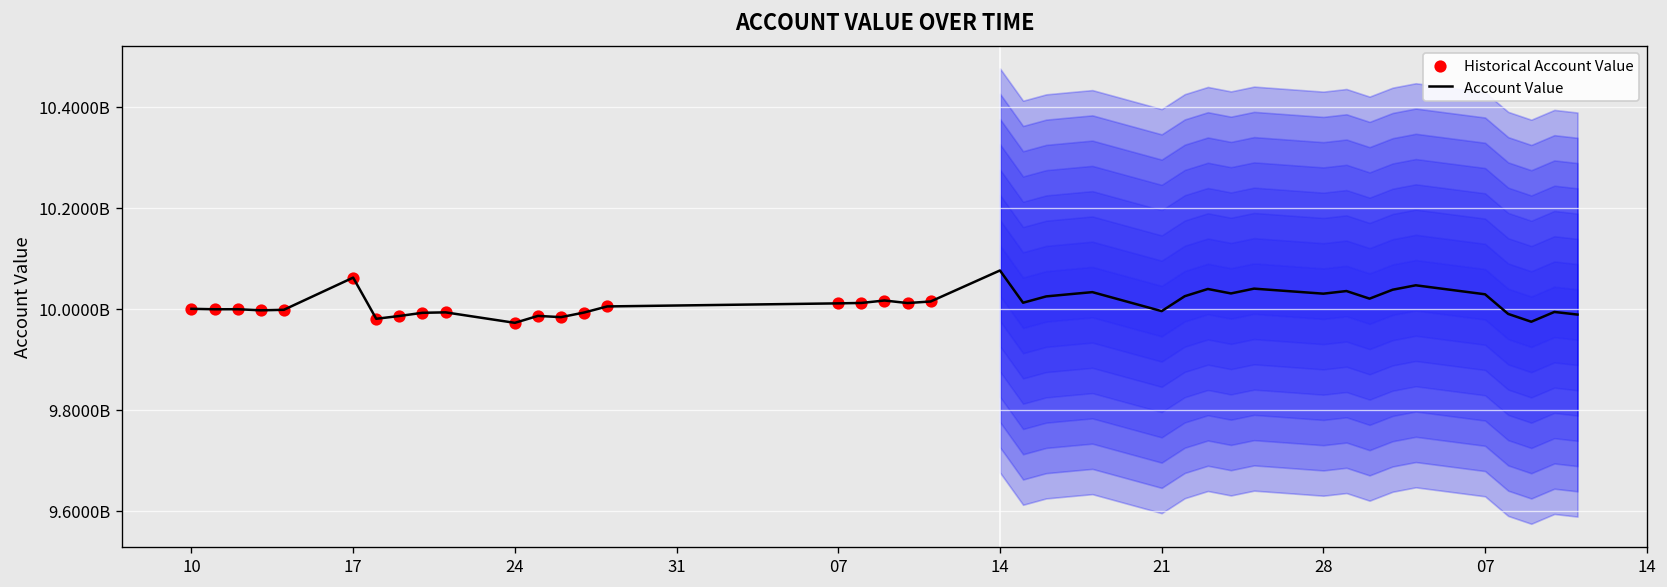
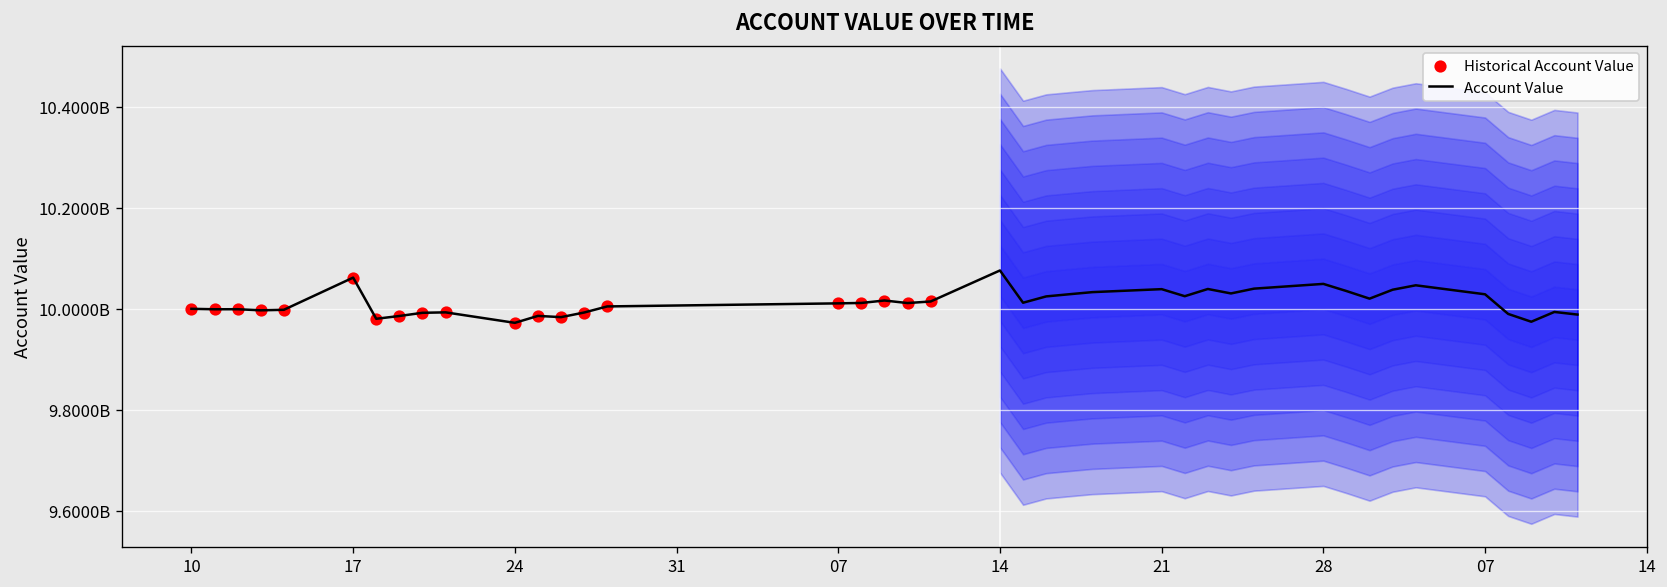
Account Value, 21: 10000000000 -> 10040000000
Account Value, 28: 10030000000 -> 10050000000
